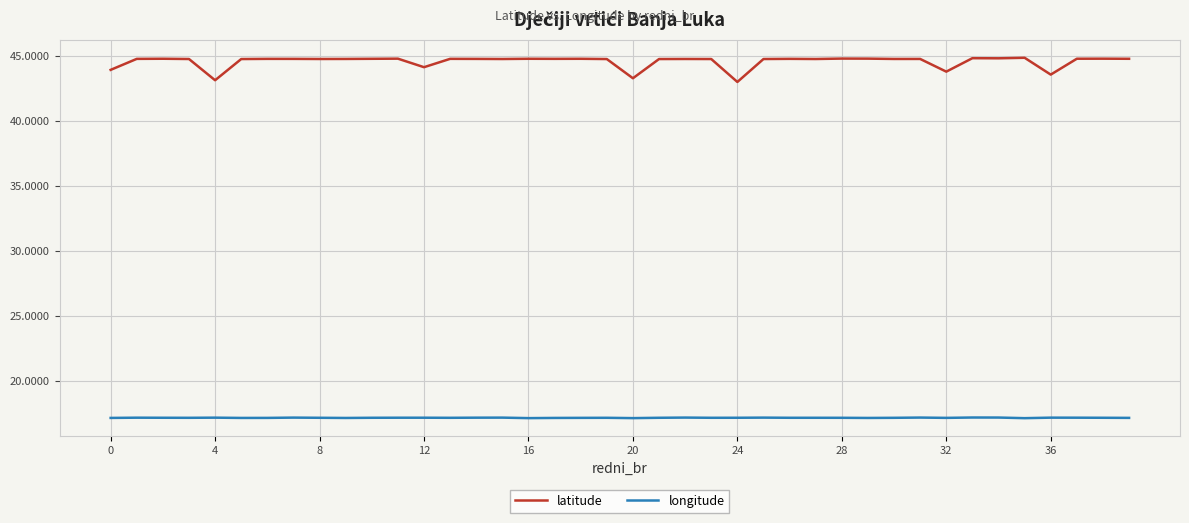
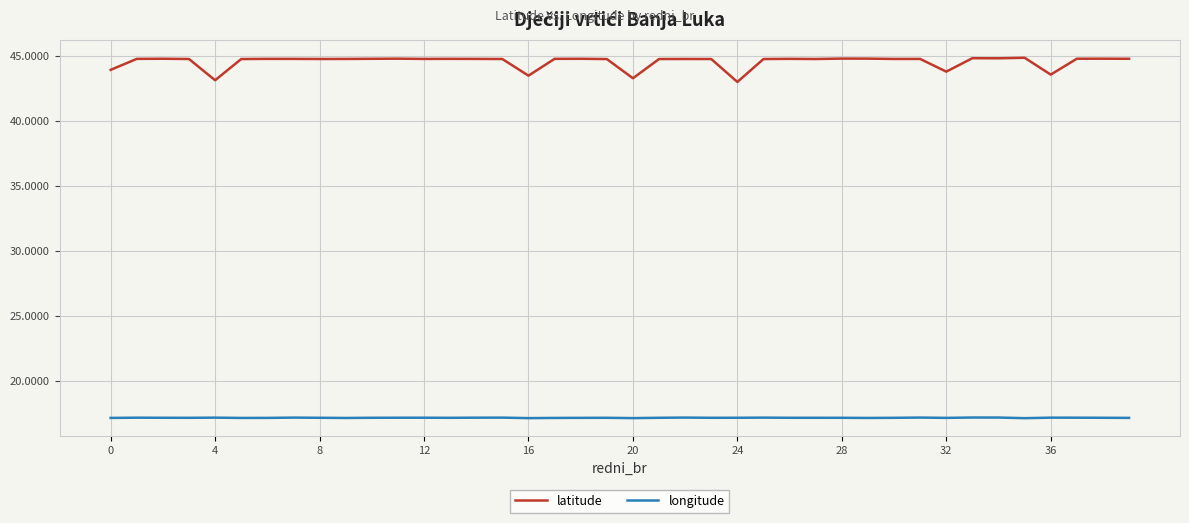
latitude, 12: 44.1 -> 44.8
latitude, 16: 44.8 -> 43.5
